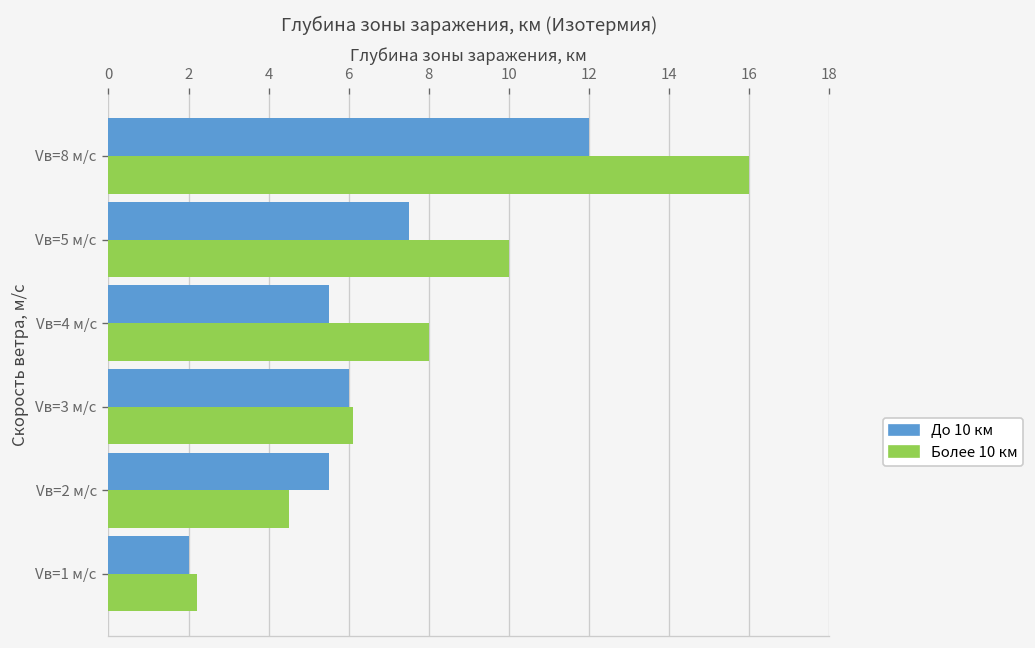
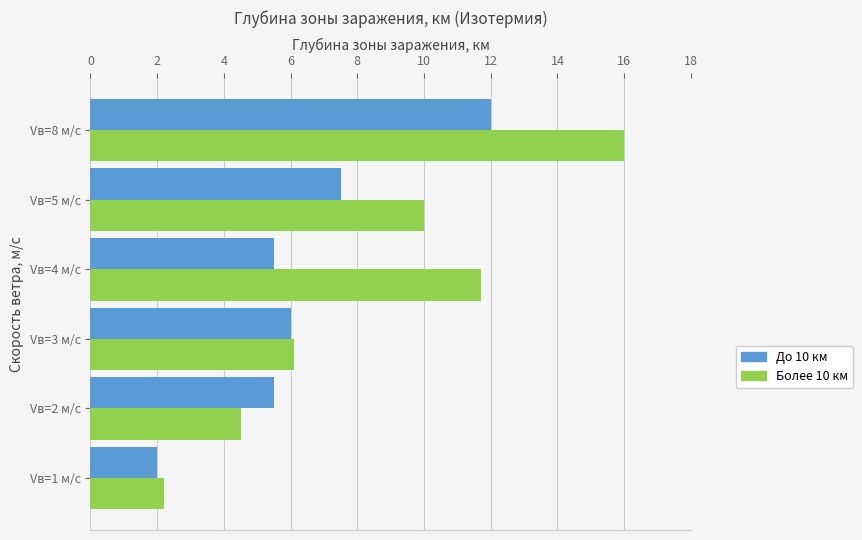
Более 10 км, Vв=4 м/с: 8.0 -> 11.7
